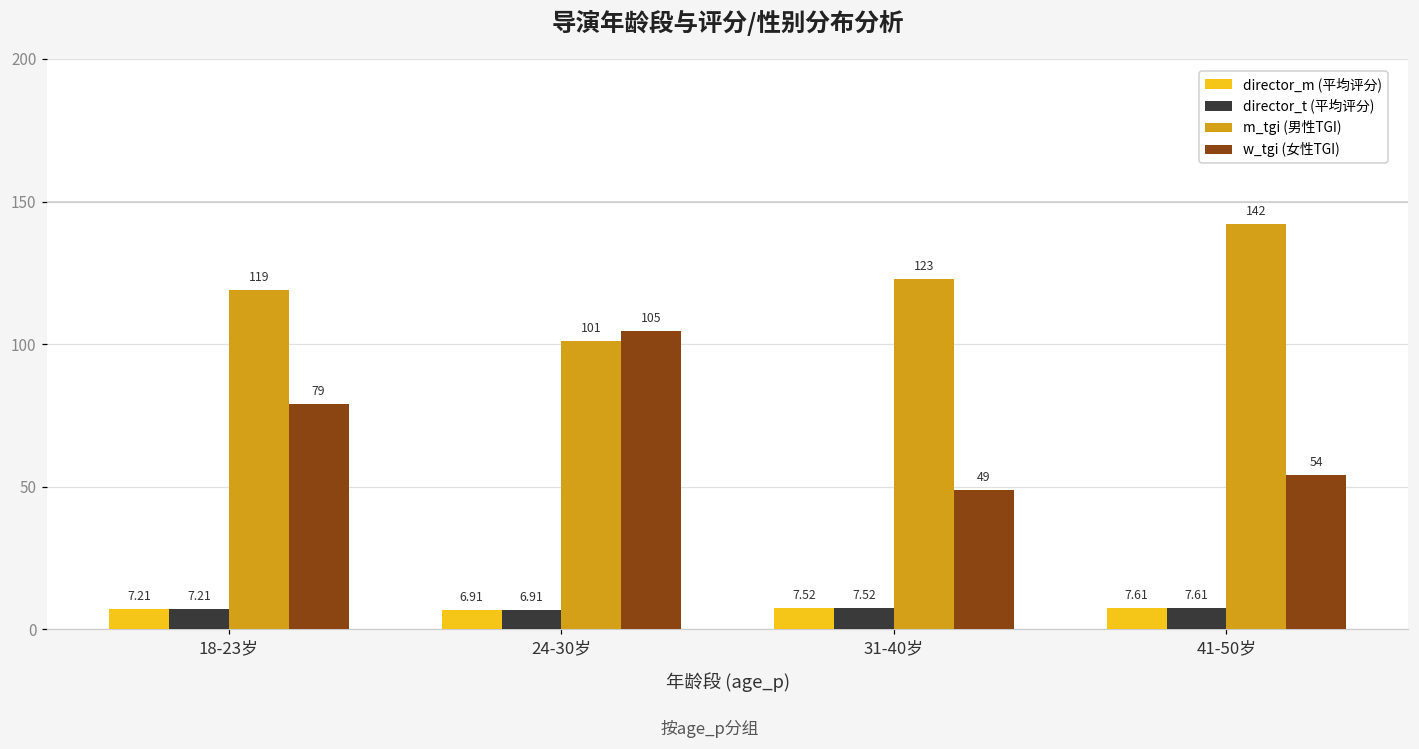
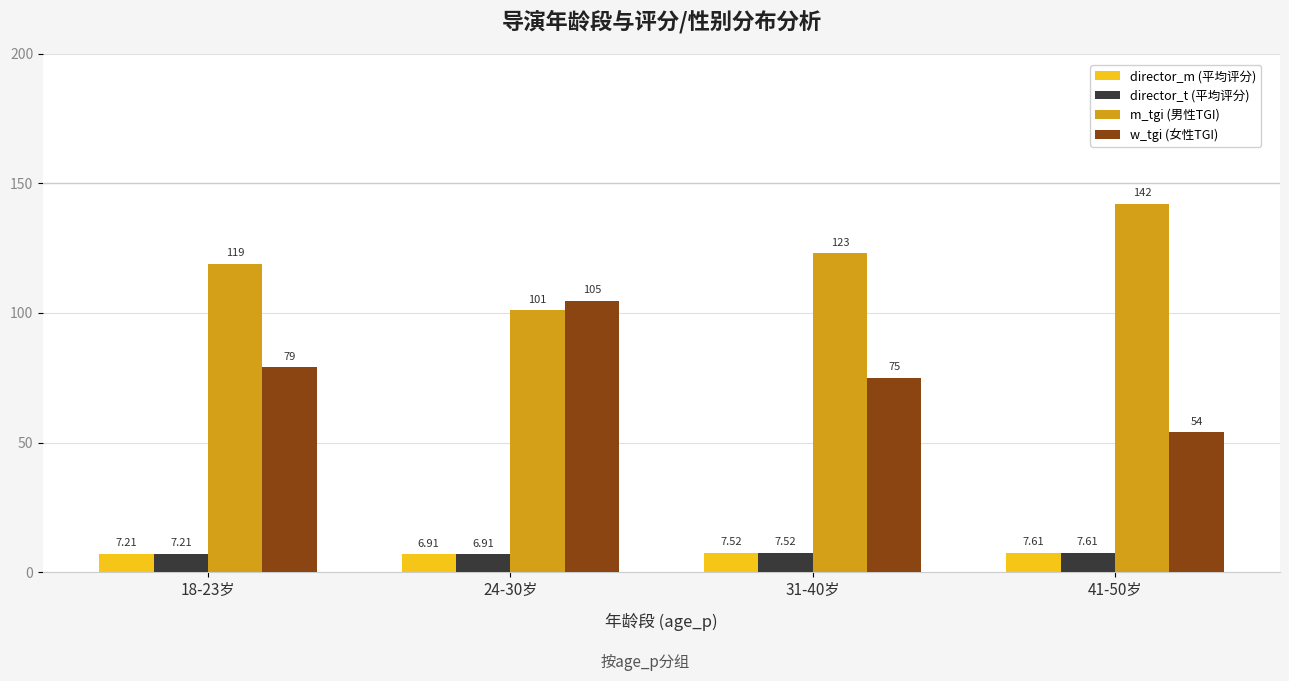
w_tgi (女性TGI), 31-40岁: 49 -> 75
